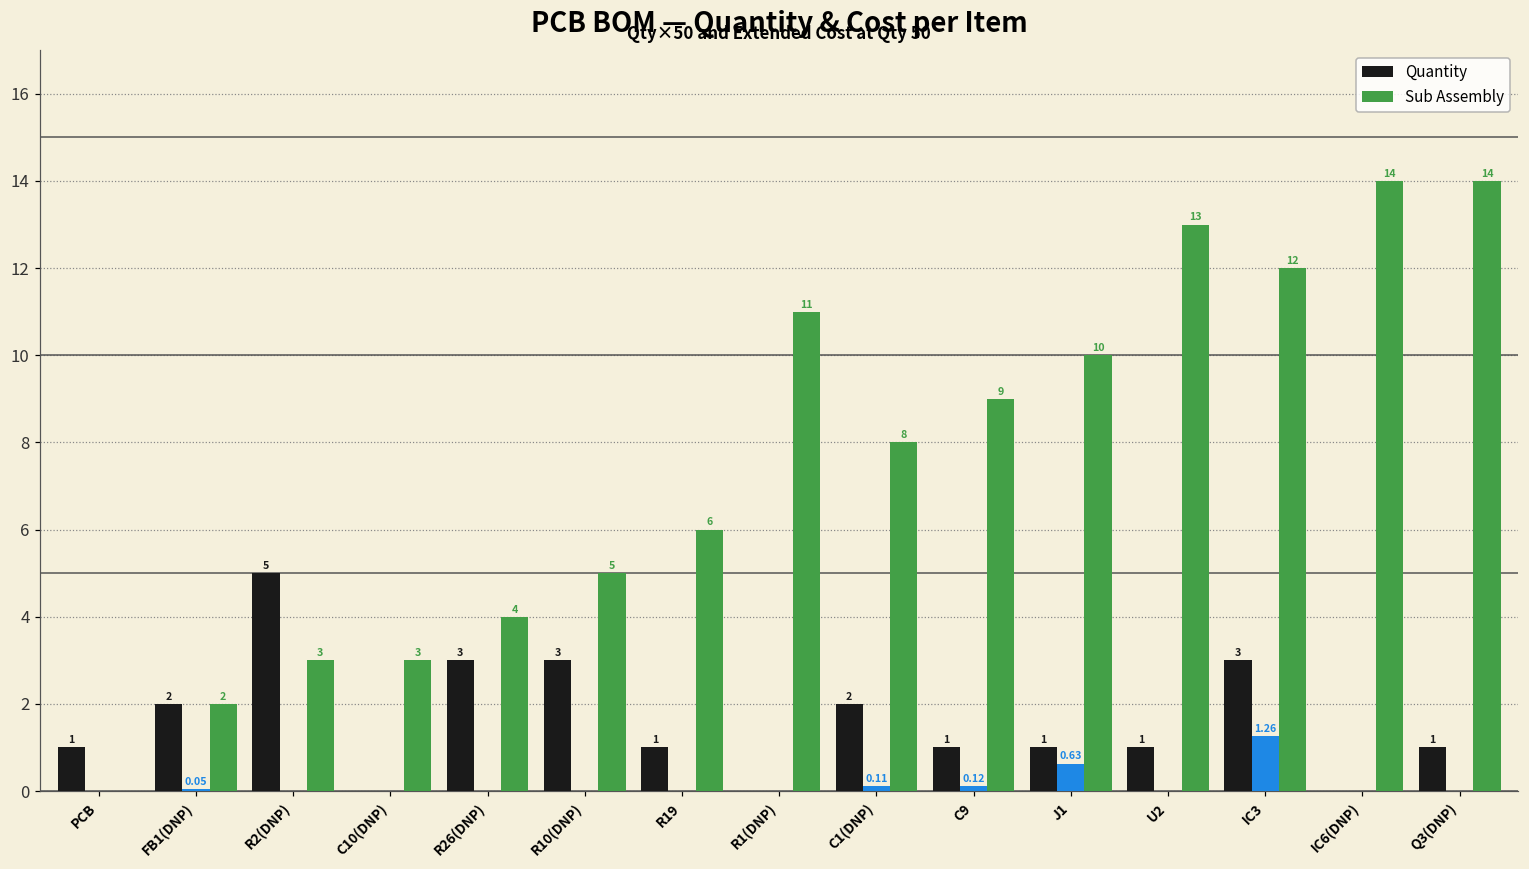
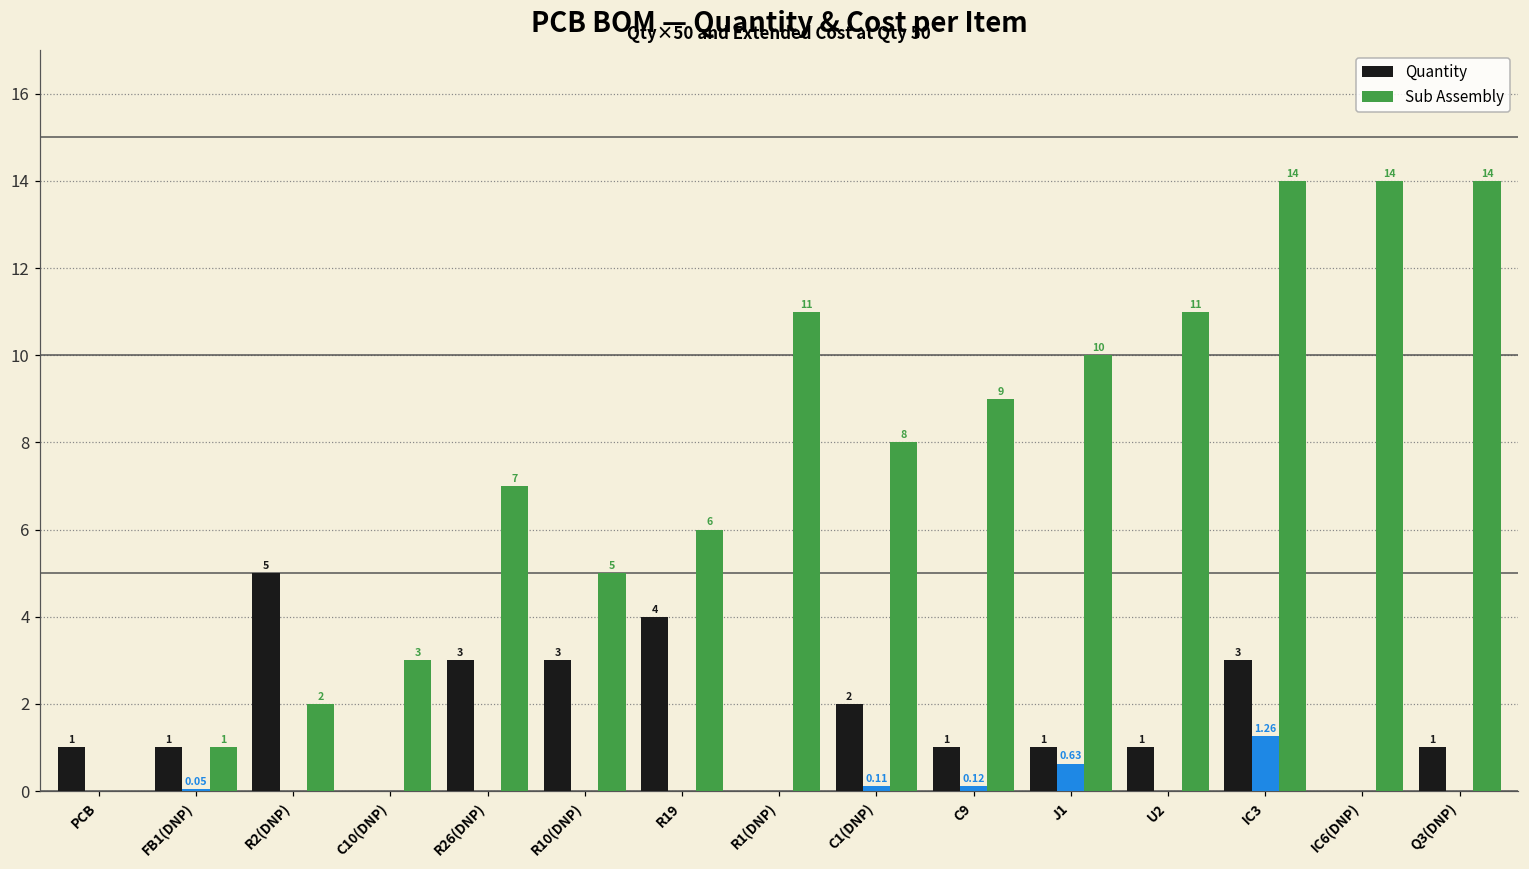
Quantity, FB1(DNP): 2 -> 1
Sub Assembly, FB1(DNP): 2 -> 1
Sub Assembly, R2(DNP): 3 -> 2
Sub Assembly, R26(DNP): 4 -> 7
Quantity, R19: 1 -> 4
Sub Assembly, U2: 13 -> 11
Sub Assembly, IC3: 12 -> 14
